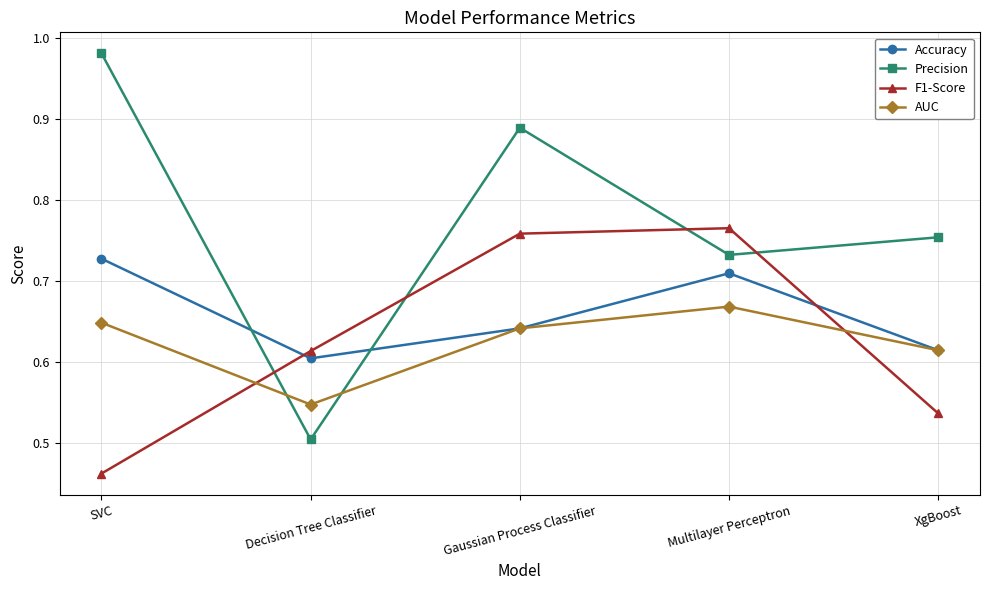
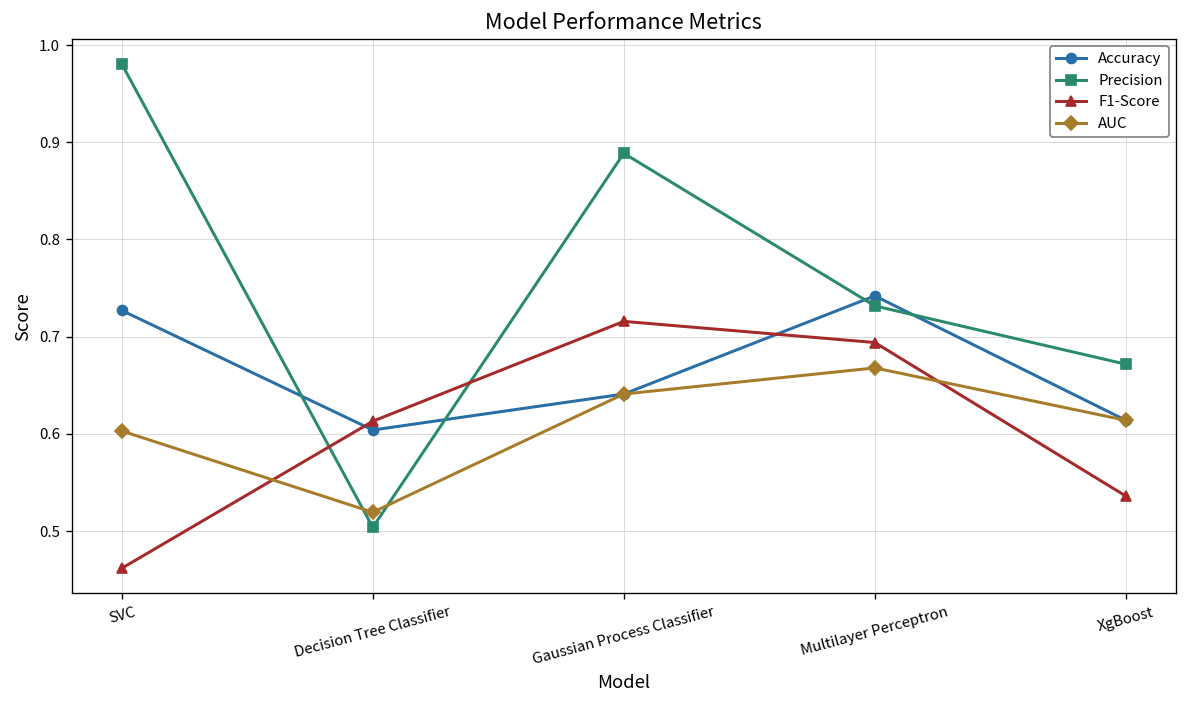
AUC, SVC: 0.65 -> 0.60
AUC, Decision Tree Classifier: 0.55 -> 0.52
F1-Score, Gaussian Process Classifier: 0.76 -> 0.72
Accuracy, Multilayer Perceptron: 0.71 -> 0.74
F1-Score, Multilayer Perceptron: 0.76 -> 0.69
Precision, XgBoost: 0.75 -> 0.67
